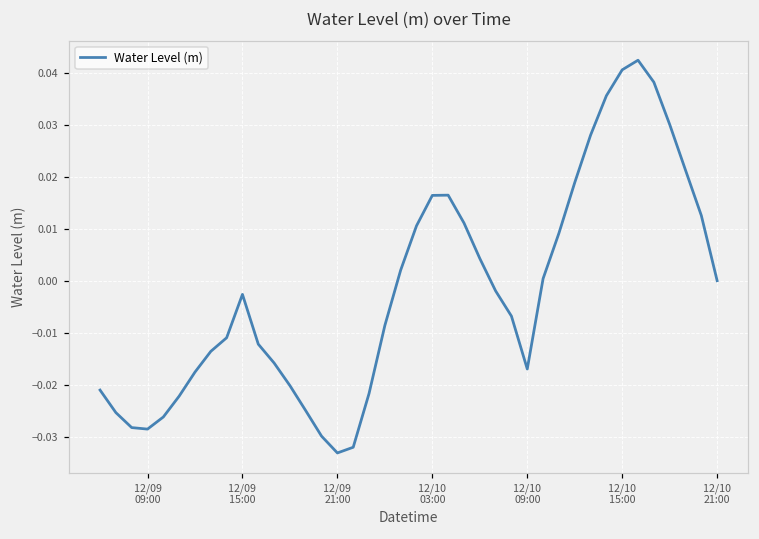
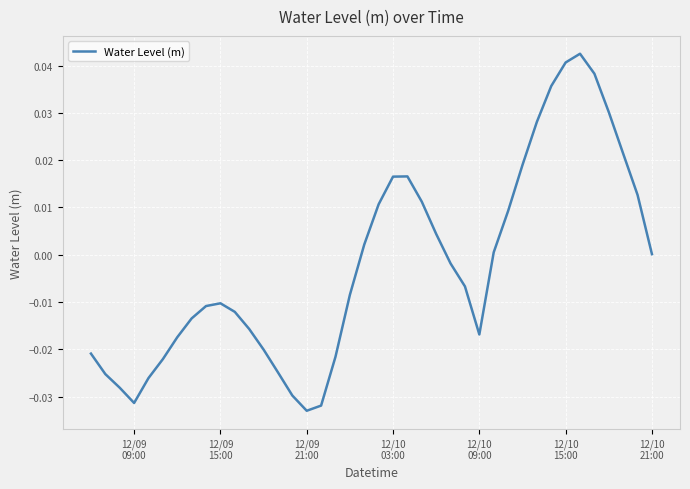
12/09 09:00: -0.028 -> -0.031
12/09 15:00: -0.003 -> -0.010
